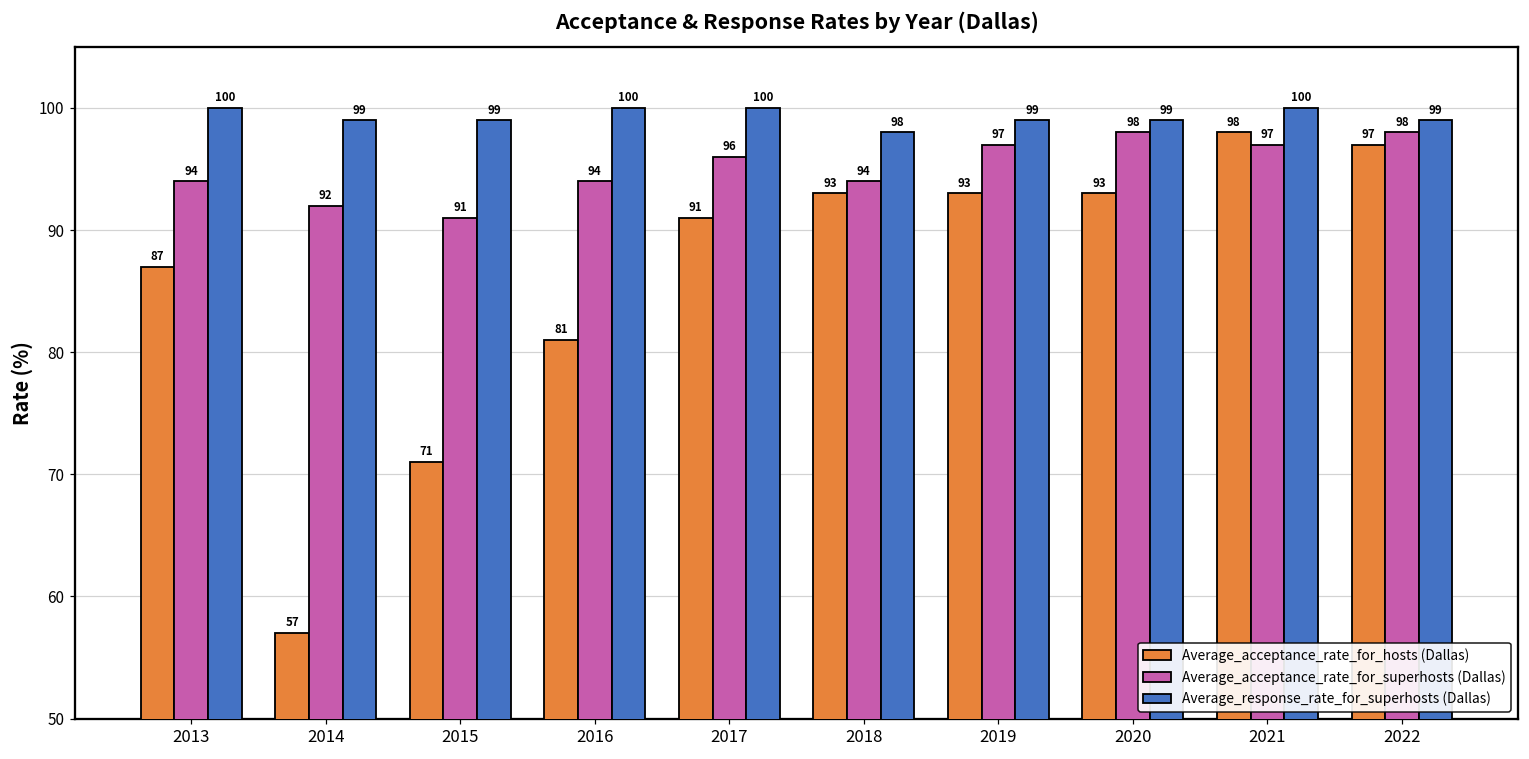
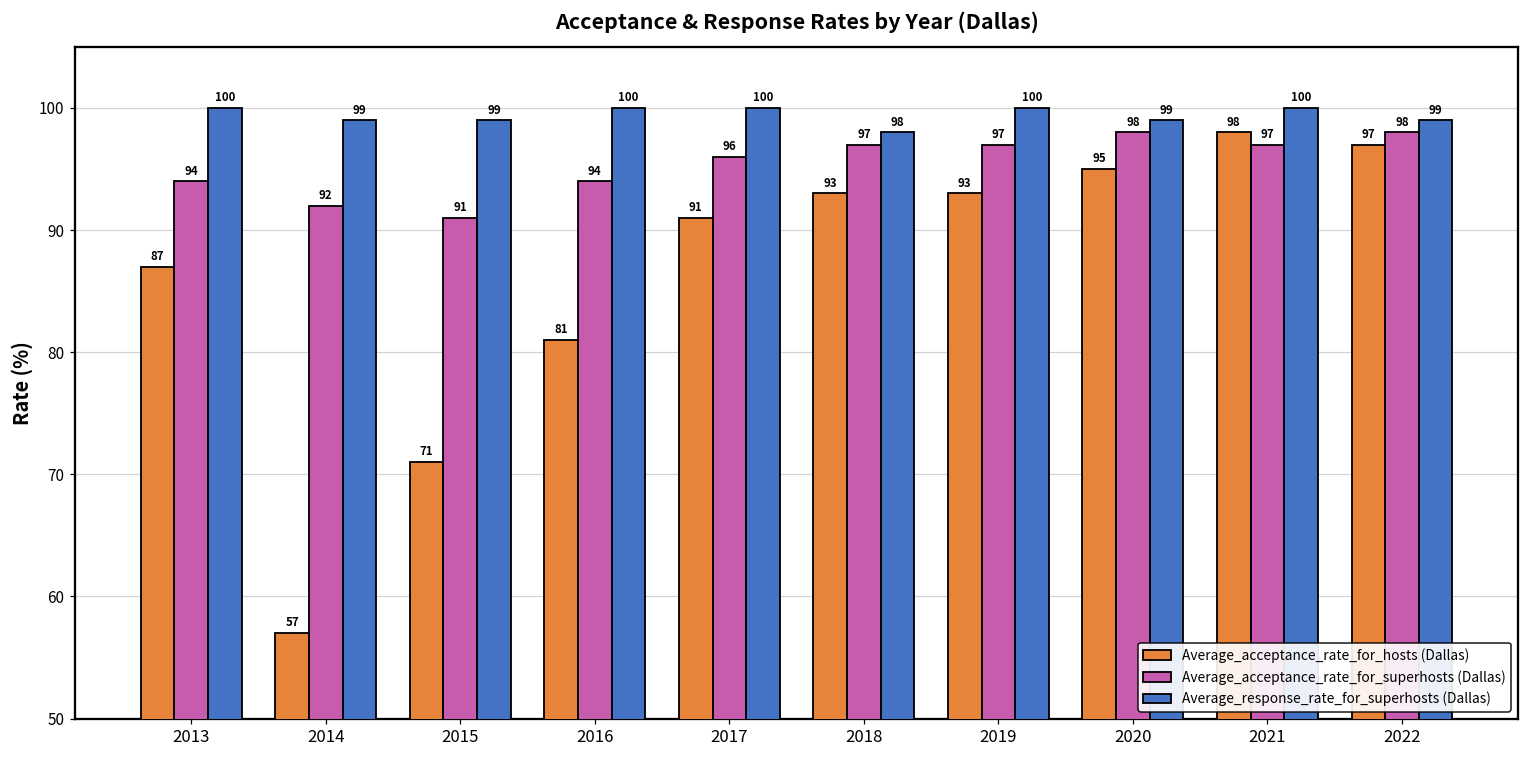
Average_acceptance_rate_for_superhosts (Dallas), 2018: 94 -> 97
Average_response_rate_for_superhosts (Dallas), 2019: 99 -> 100
Average_acceptance_rate_for_hosts (Dallas), 2020: 93 -> 95
